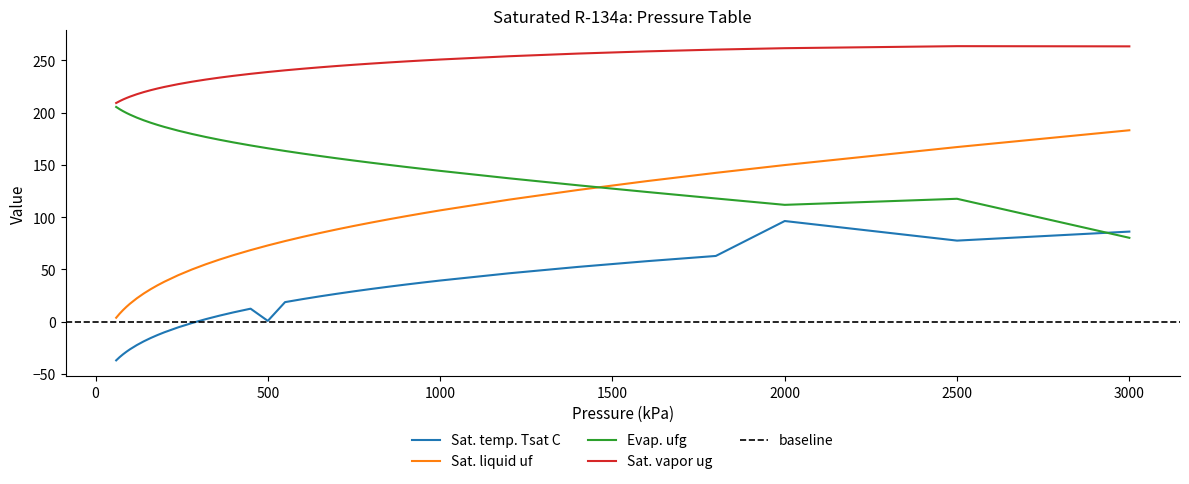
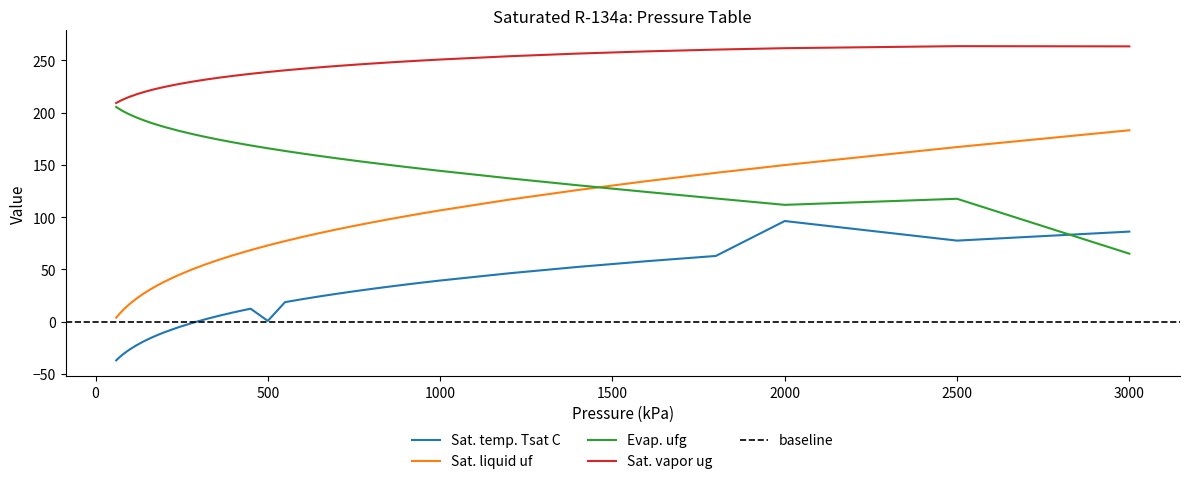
Evap. ufg, 3000: 80 -> 65
